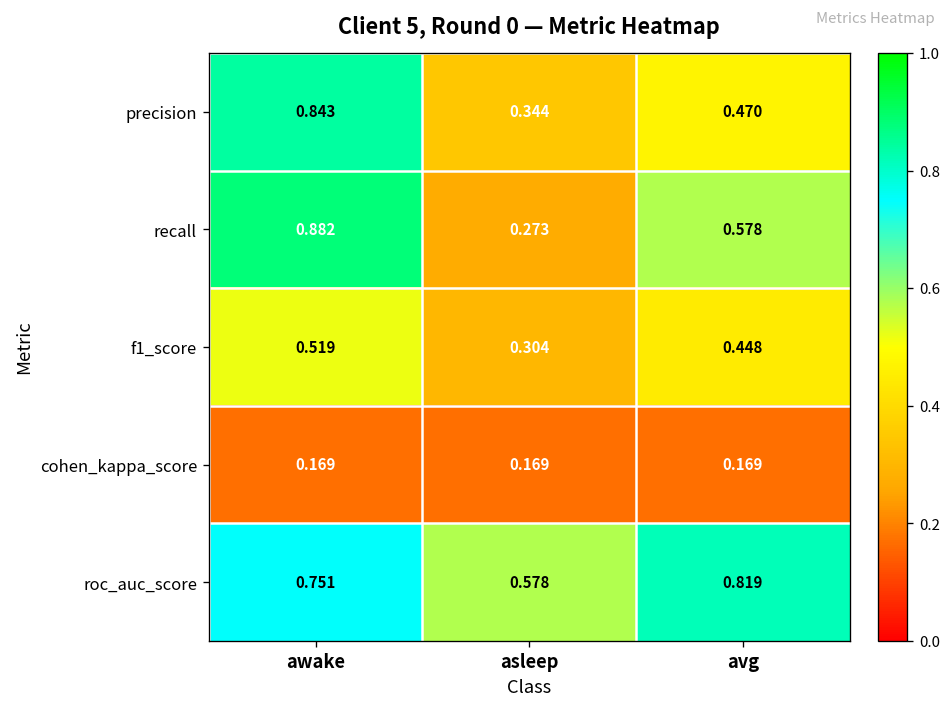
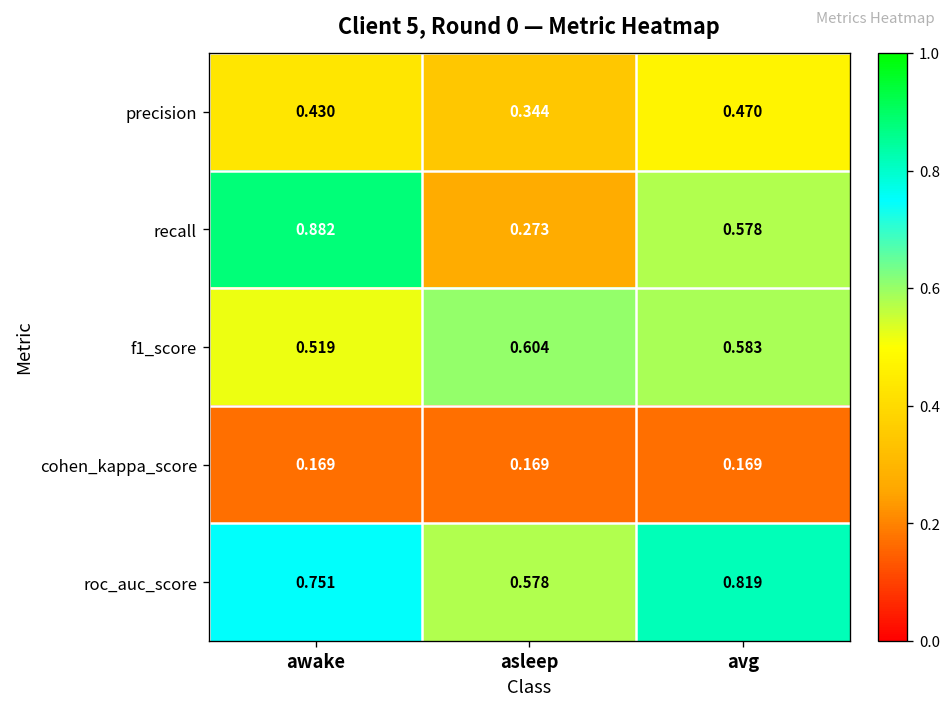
precision, awake: 0.843 -> 0.430
f1_score, asleep: 0.304 -> 0.604
f1_score, avg: 0.448 -> 0.583
